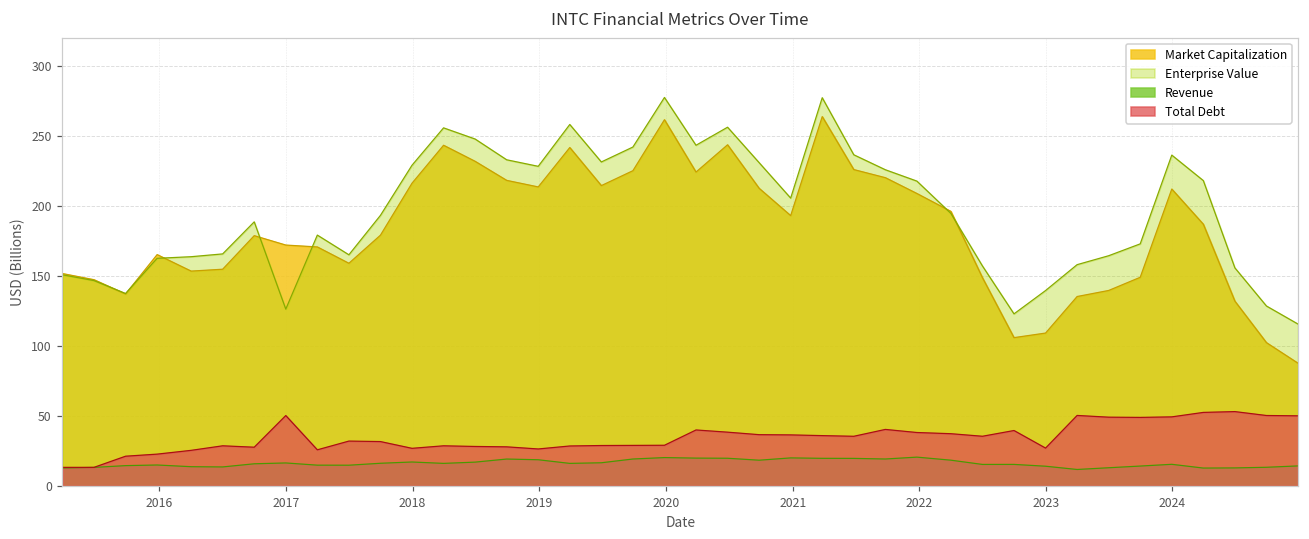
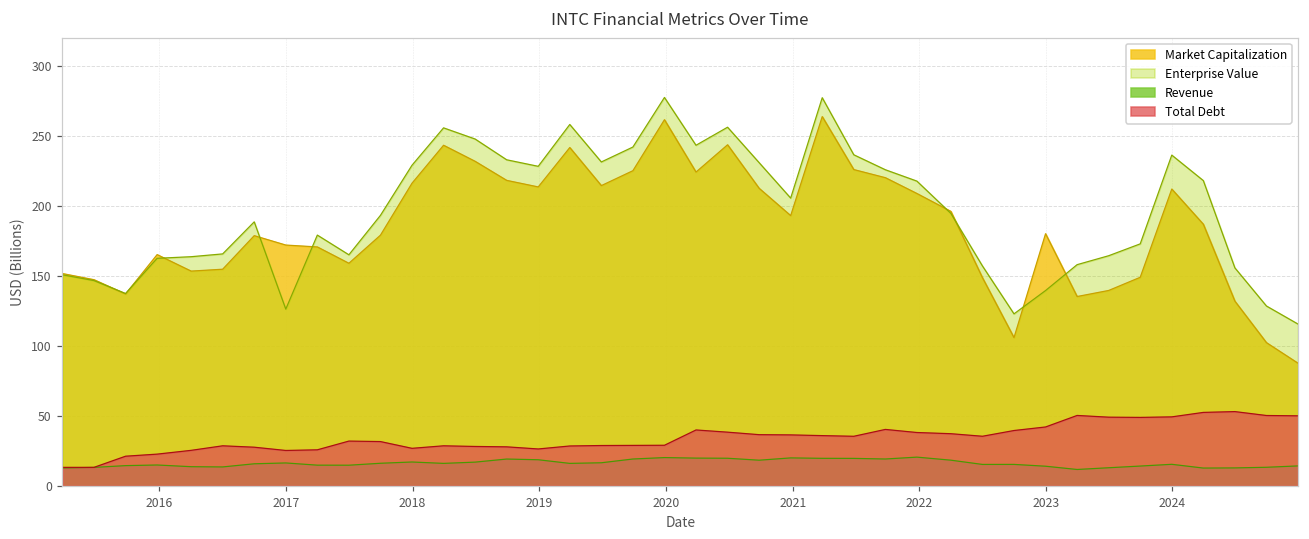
Total Debt, 2017: 50 -> 25
Market Capitalization, 2023: 109 -> 180
Total Debt, 2023: 27 -> 42
